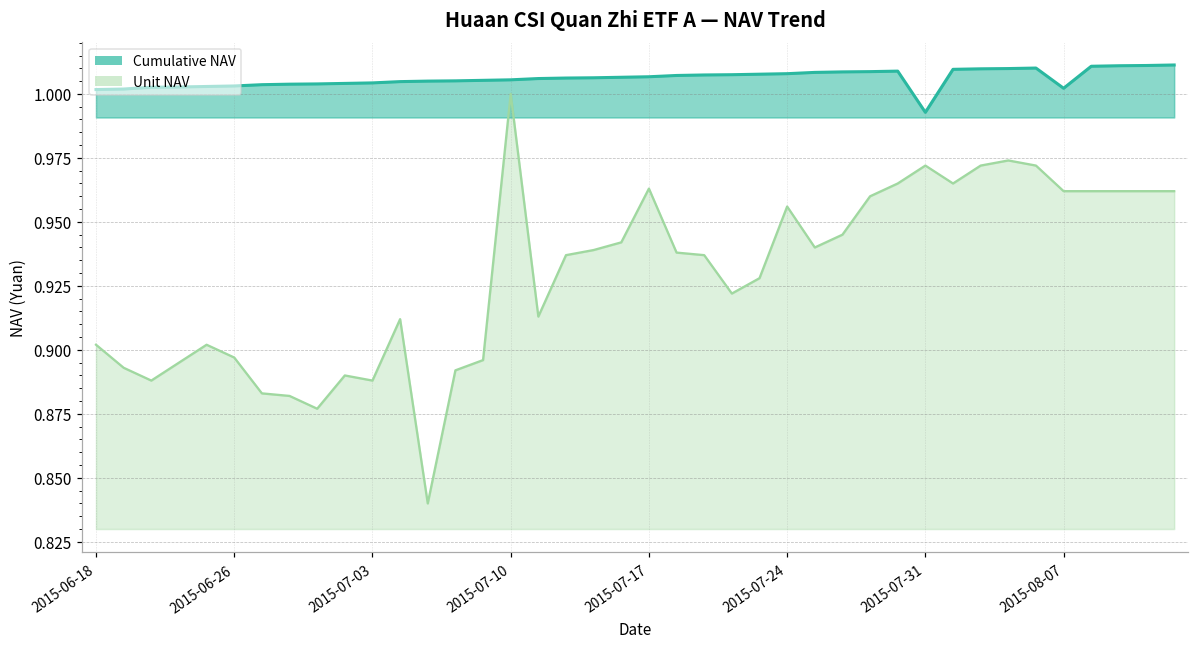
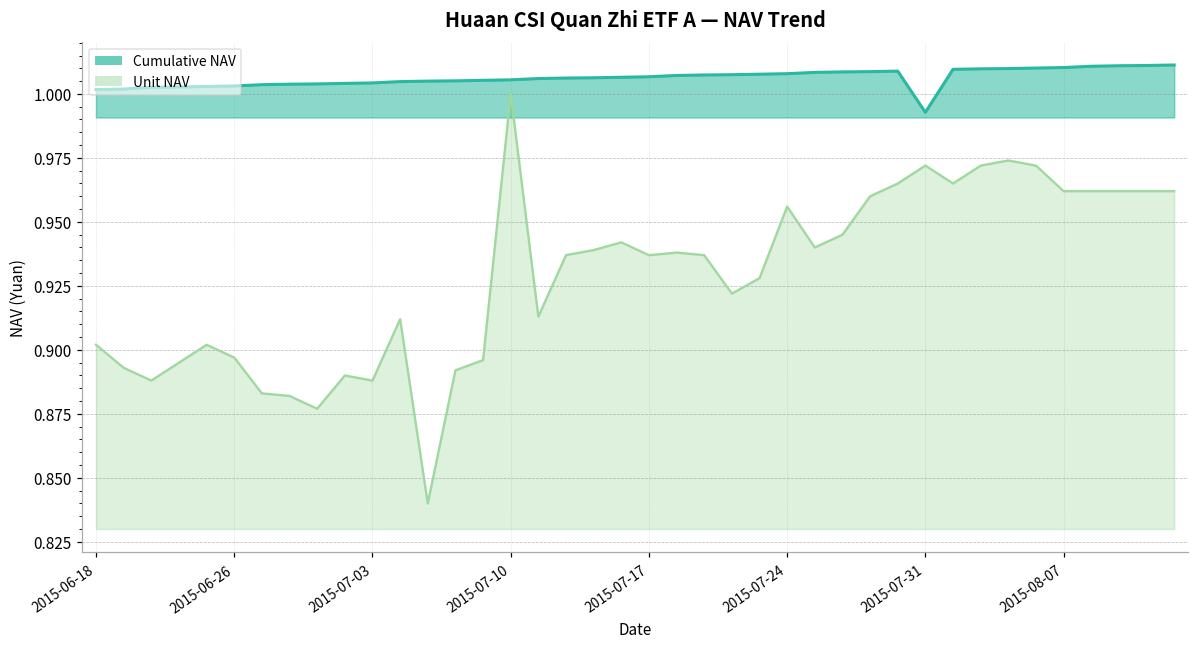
Unit NAV, 2015-07-17: 0.963 -> 0.937
Cumulative NAV, 2015-08-07: 1.002 -> 1.010
